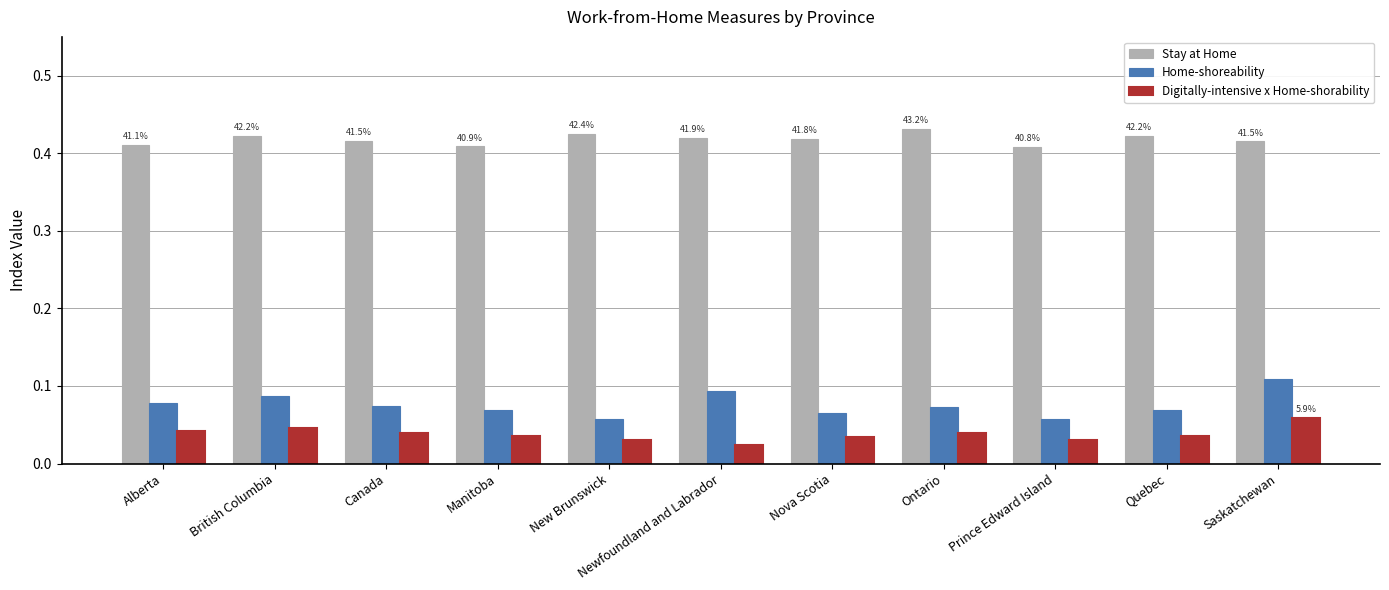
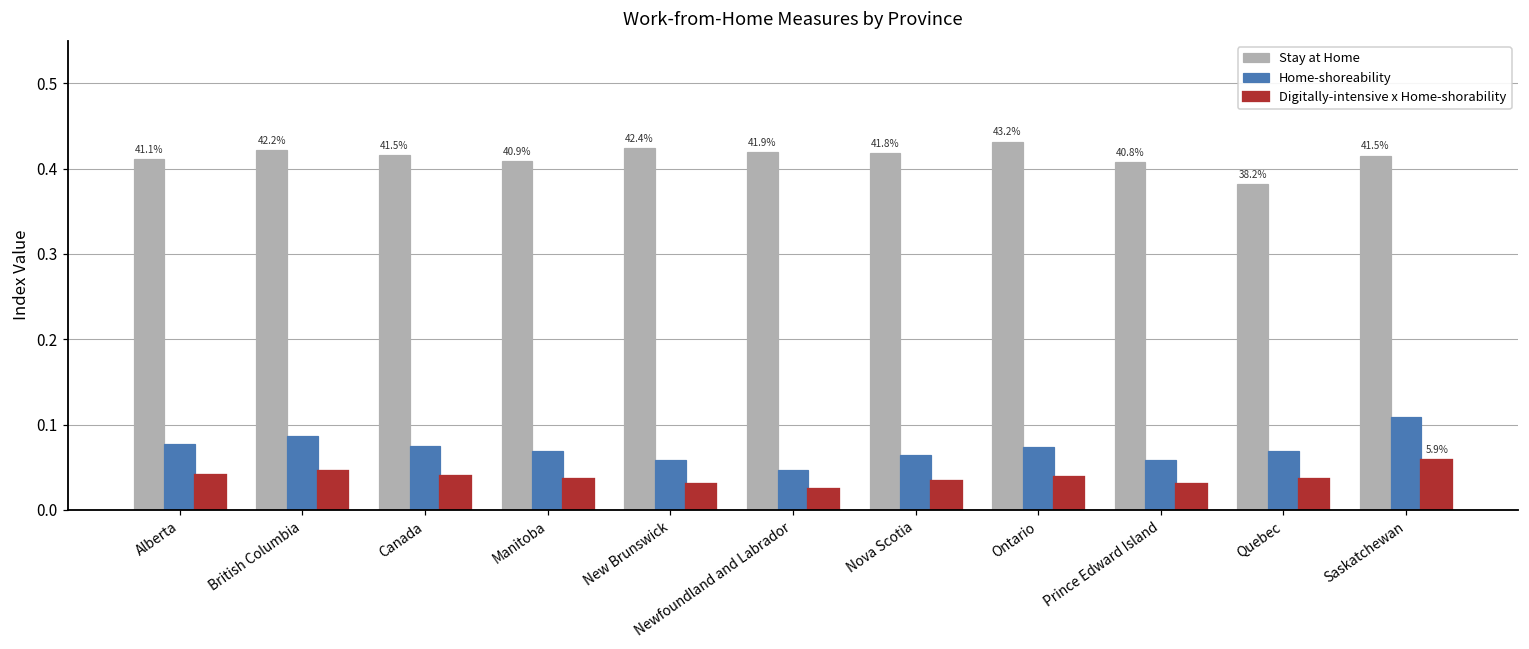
Home-shoreability, Newfoundland and Labrador: 0.09 -> 0.05
Stay at Home, Quebec: 42.2% -> 38.2%
